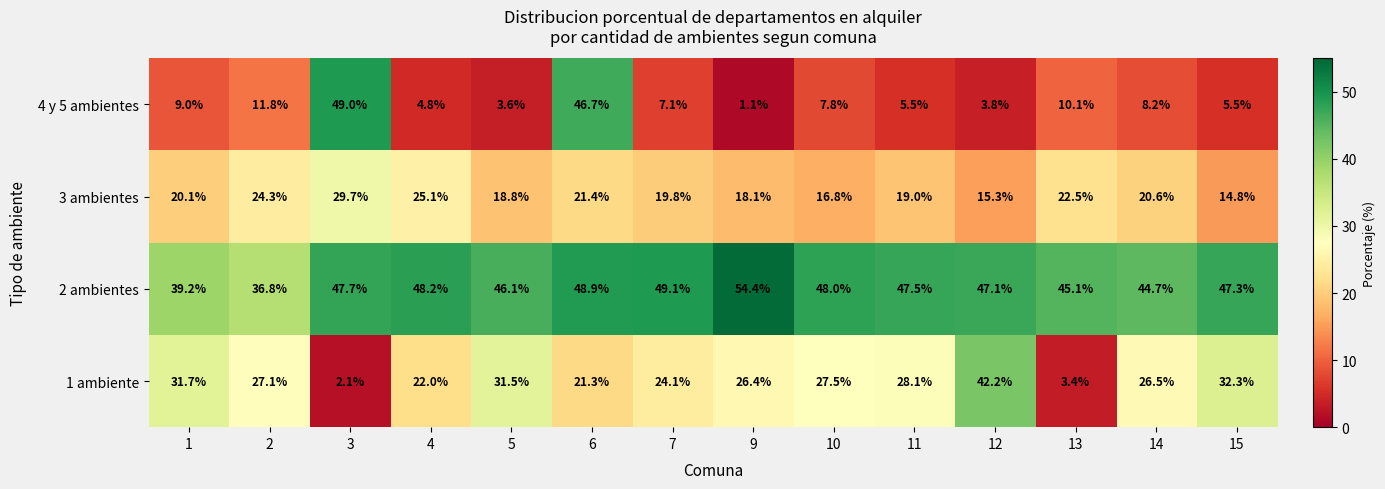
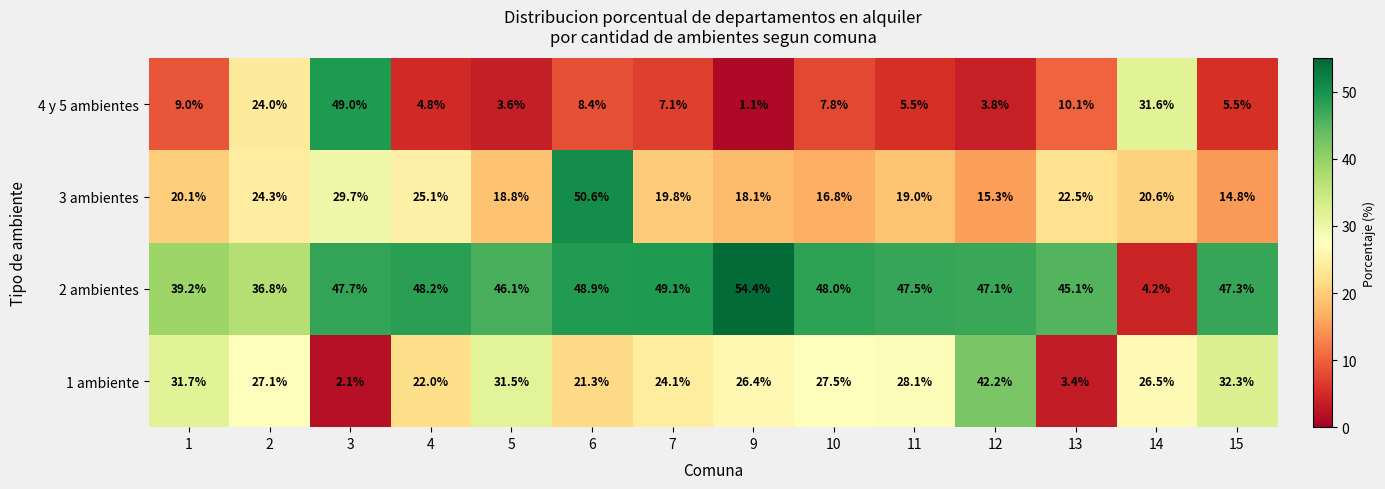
4 y 5 ambientes, 2: 11.8% -> 24.0%
4 y 5 ambientes, 6: 46.7% -> 8.4%
4 y 5 ambientes, 14: 8.2% -> 31.6%
3 ambientes, 6: 21.4% -> 50.6%
2 ambientes, 14: 44.7% -> 4.2%
